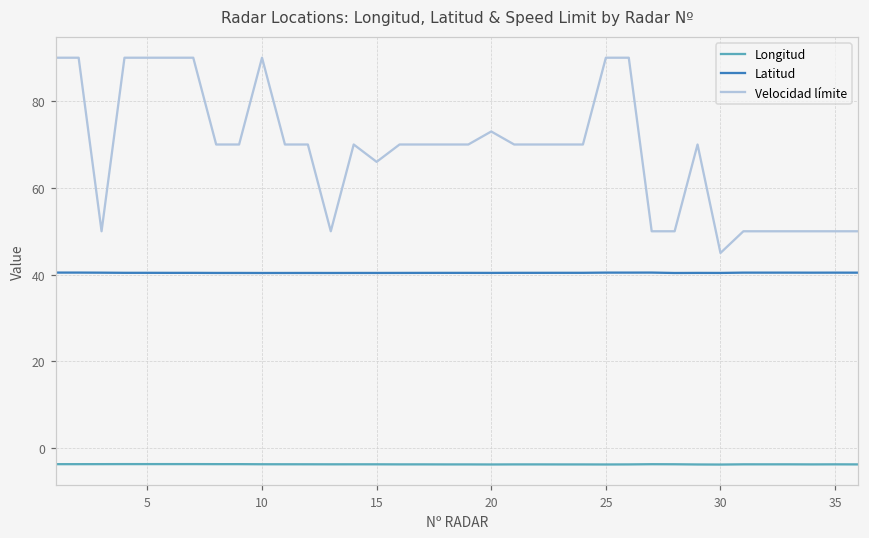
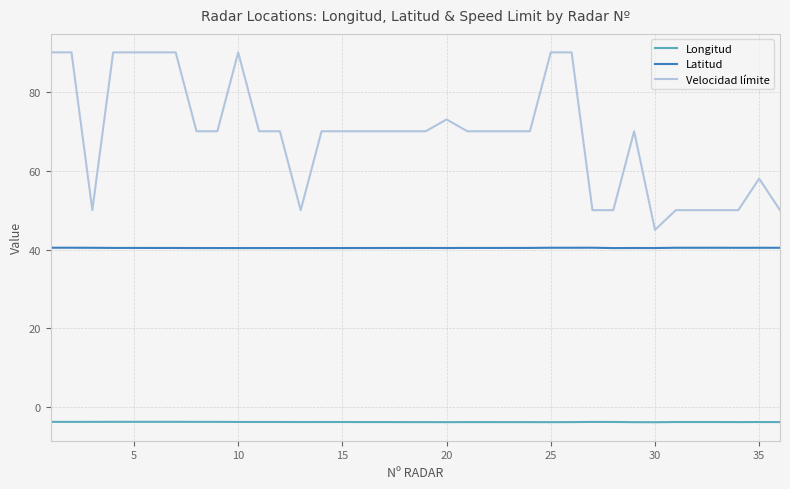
Velocidad límite, 15: 66 -> 70
Velocidad límite, 35: 50 -> 58
